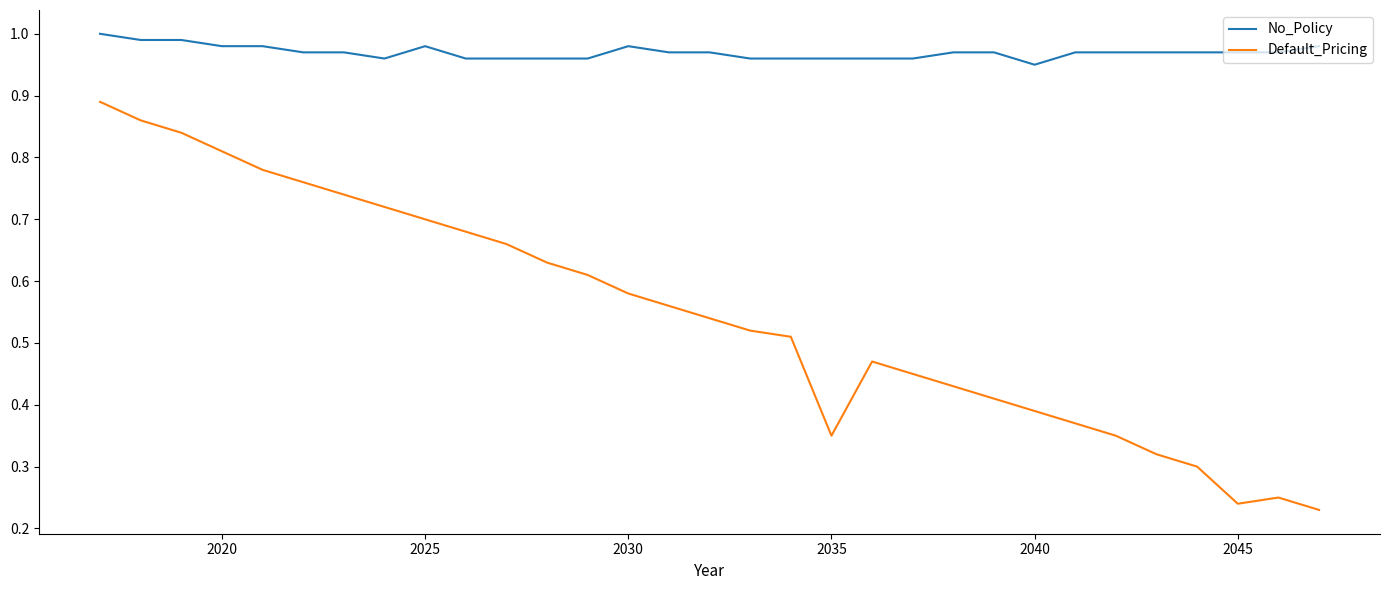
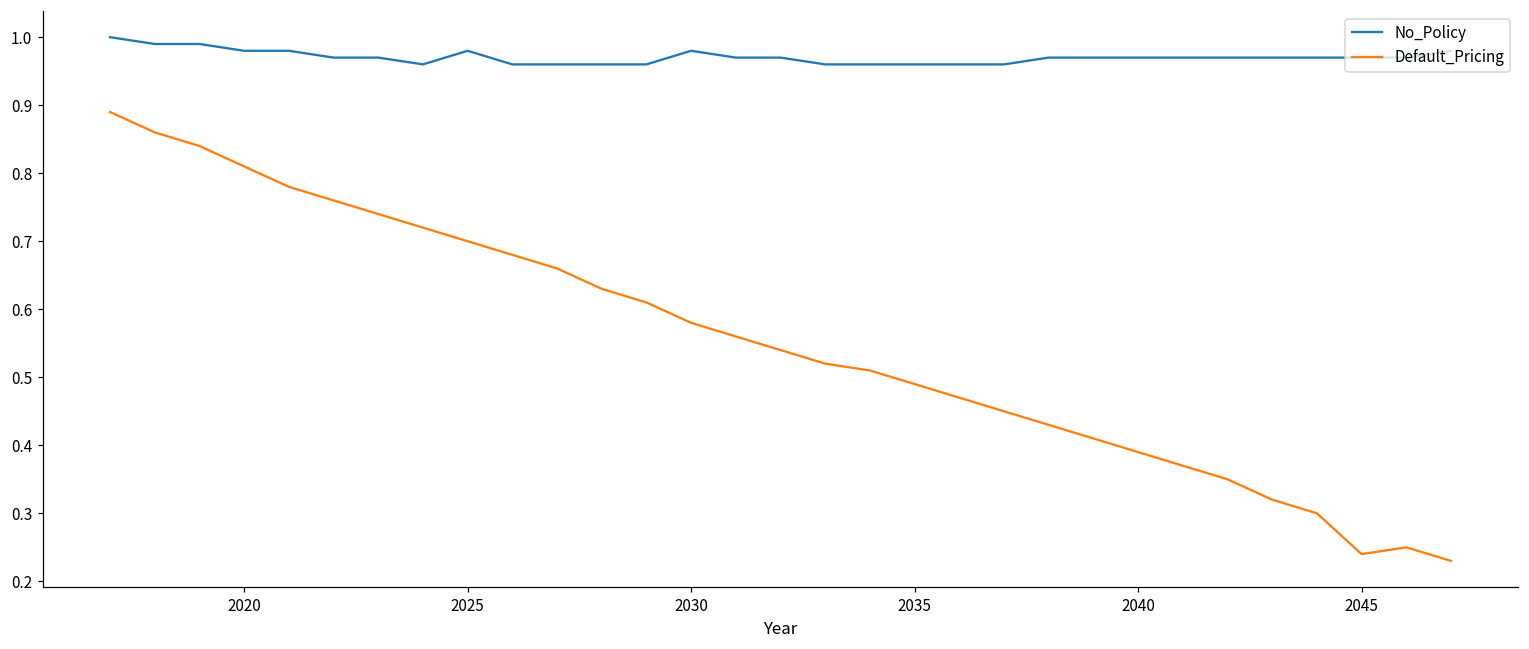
Default_Pricing, 2035: 0.35 -> 0.49
No_Policy, 2040: 0.95 -> 0.97
